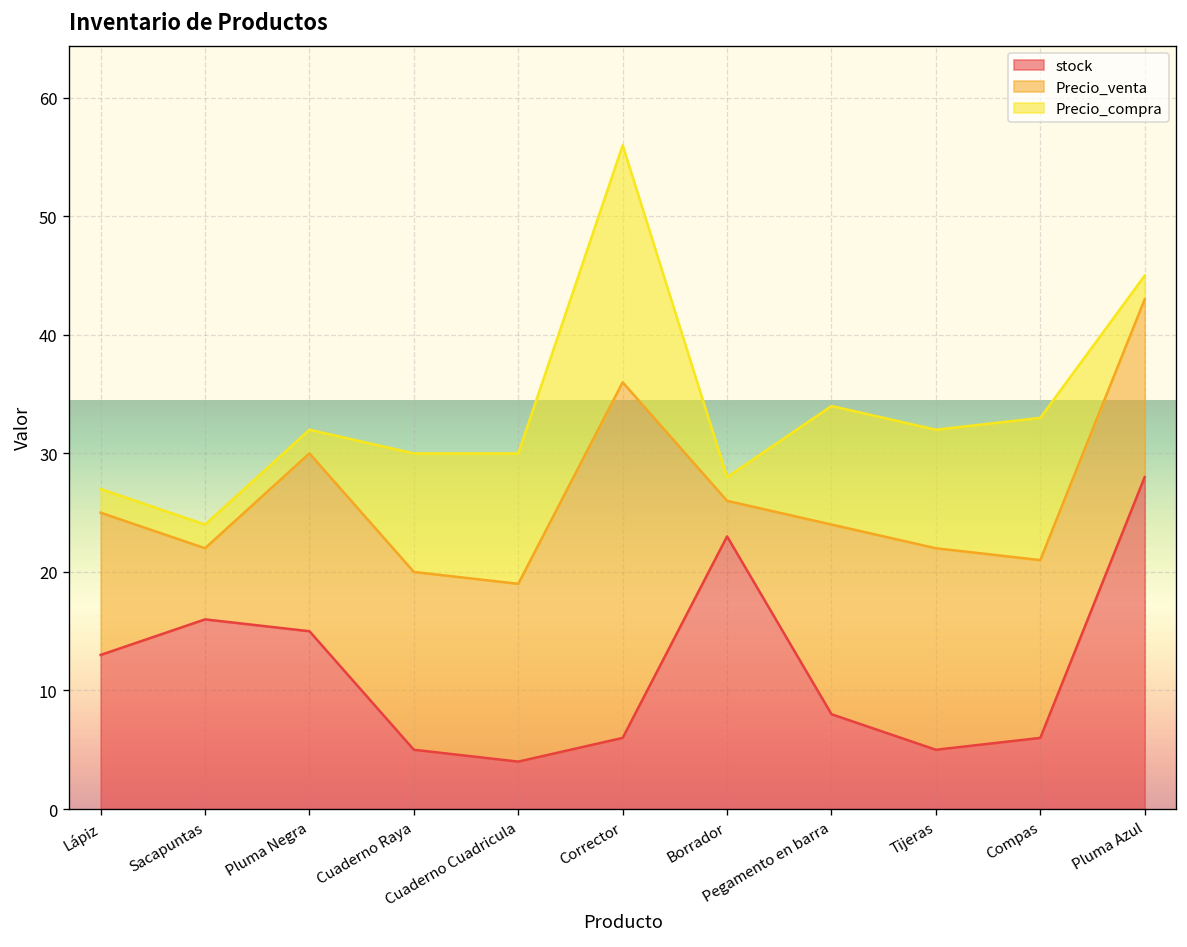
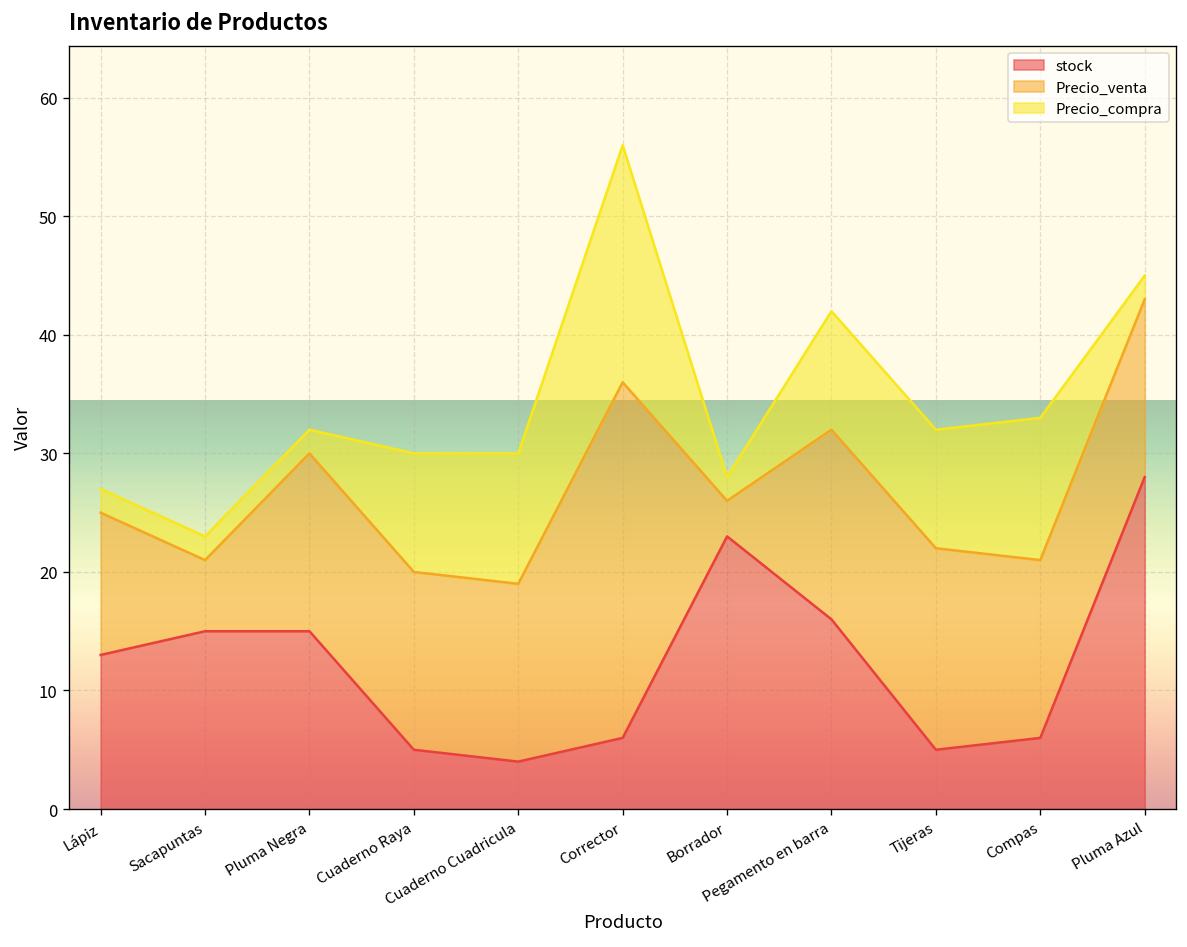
stock, Sacapuntas: 16 -> 15
stock, Pegamento en barra: 8 -> 16
